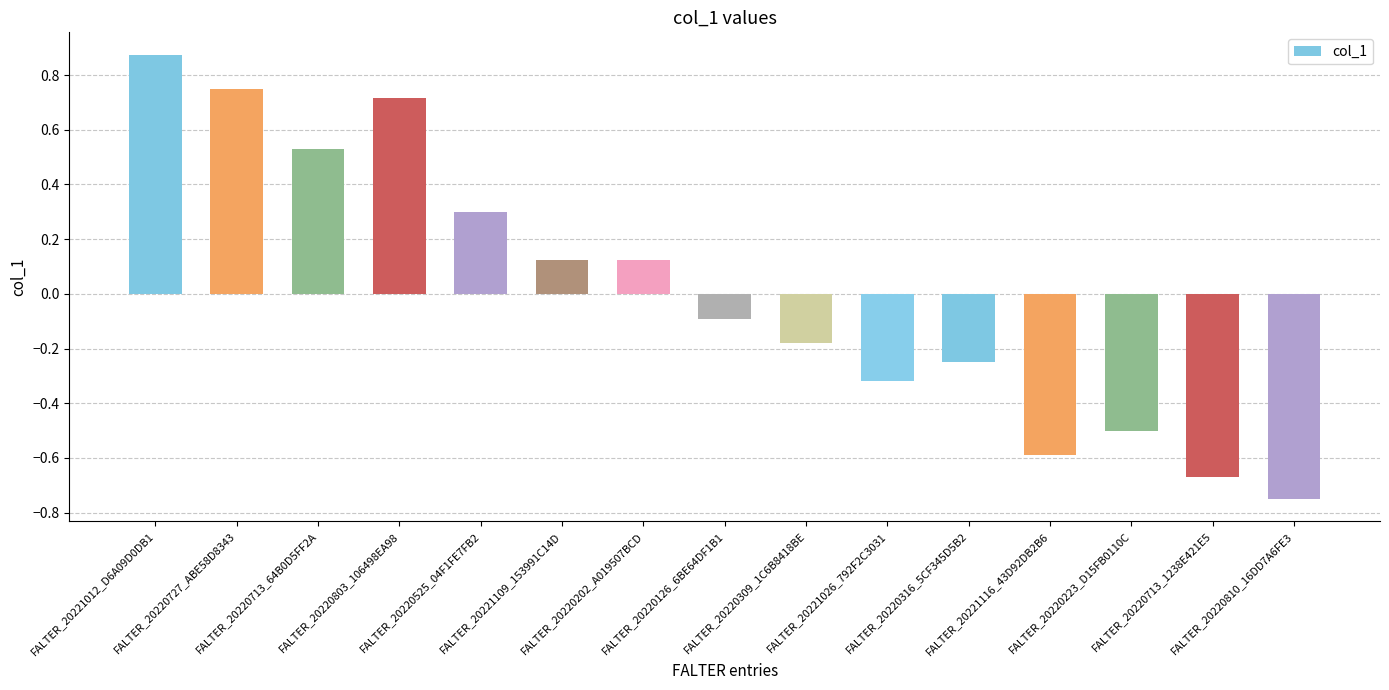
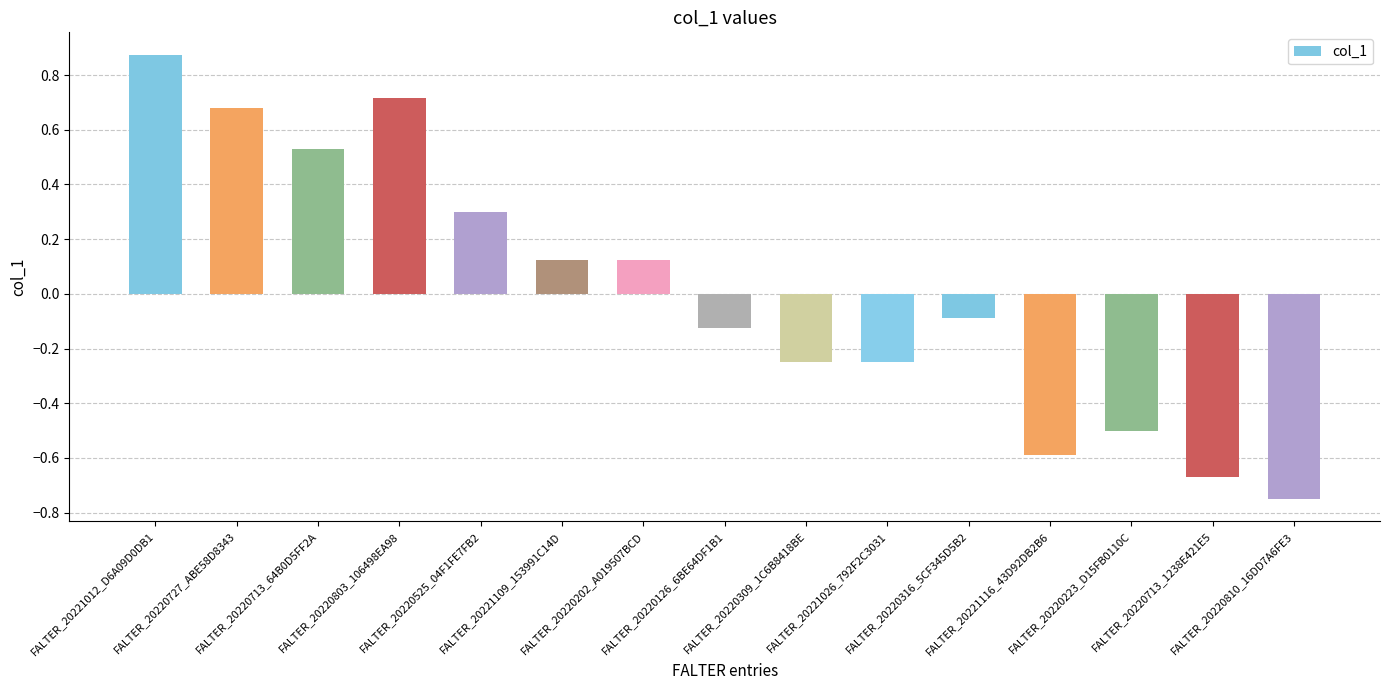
FALTER_20220727_ABE58D8343: 0.75 -> 0.68
FALTER_20220126_6BE64DF1B1: -0.09 -> -0.13
FALTER_20220309_1C6B8418BE: -0.18 -> -0.25
FALTER_20221026_792F2C3031: -0.32 -> -0.25
FALTER_20220316_5CF345D5B2: -0.25 -> -0.09
